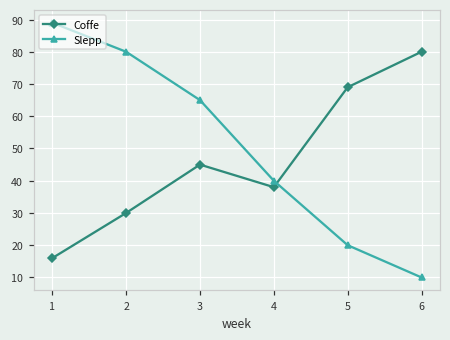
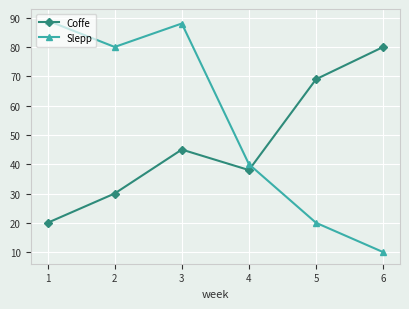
Coffe, 1: 16 -> 20
Slepp, 3: 65 -> 88
